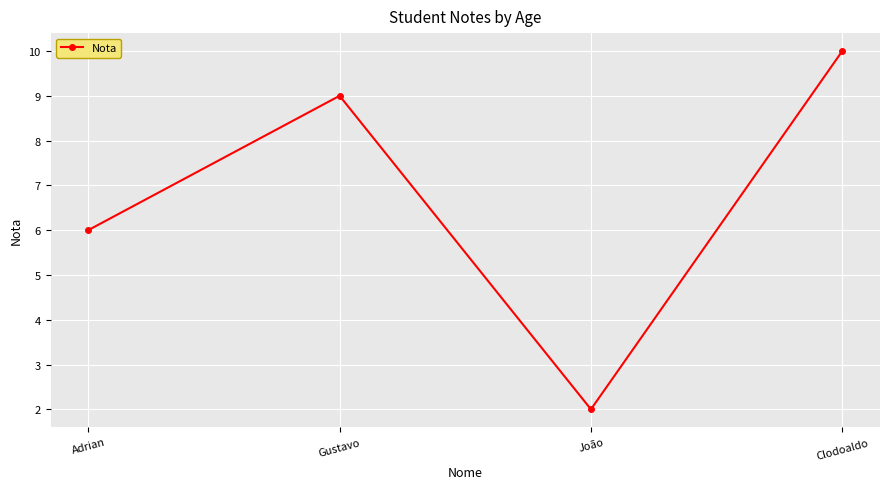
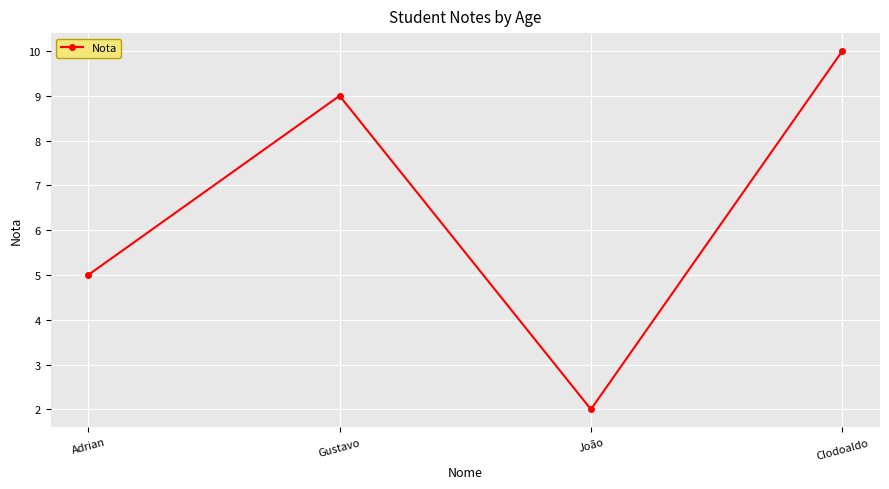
Adrian: 6 -> 5
